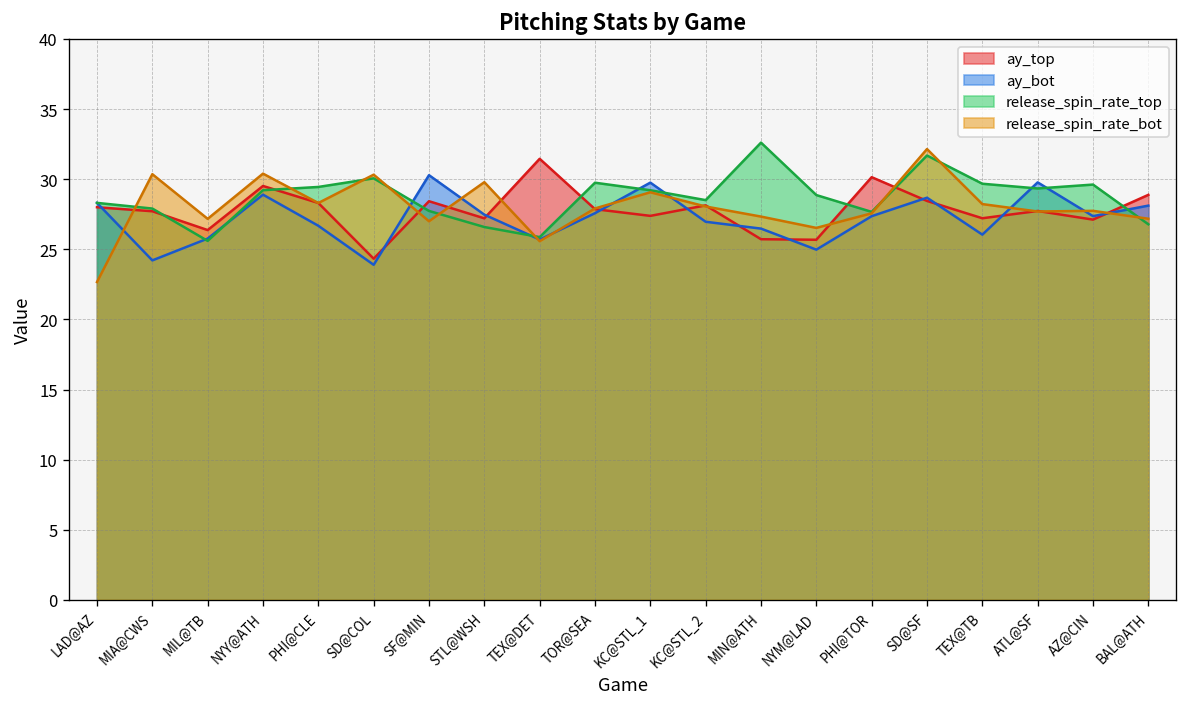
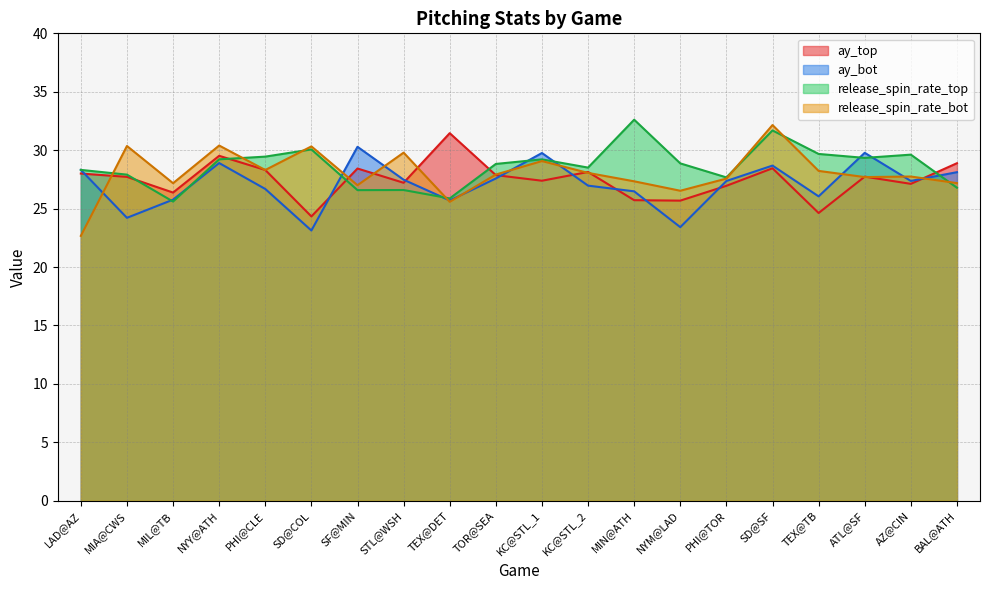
ay_bot, SD@COL: 23.9 -> 23.1
release_spin_rate_top, SF@MIN: 27.7 -> 26.6
release_spin_rate_top, TOR@SEA: 29.8 -> 28.8
ay_bot, NYM@LAD: 25.0 -> 23.4
ay_top, PHI@TOR: 30.1 -> 26.9
ay_top, TEX@TB: 27.2 -> 24.6
